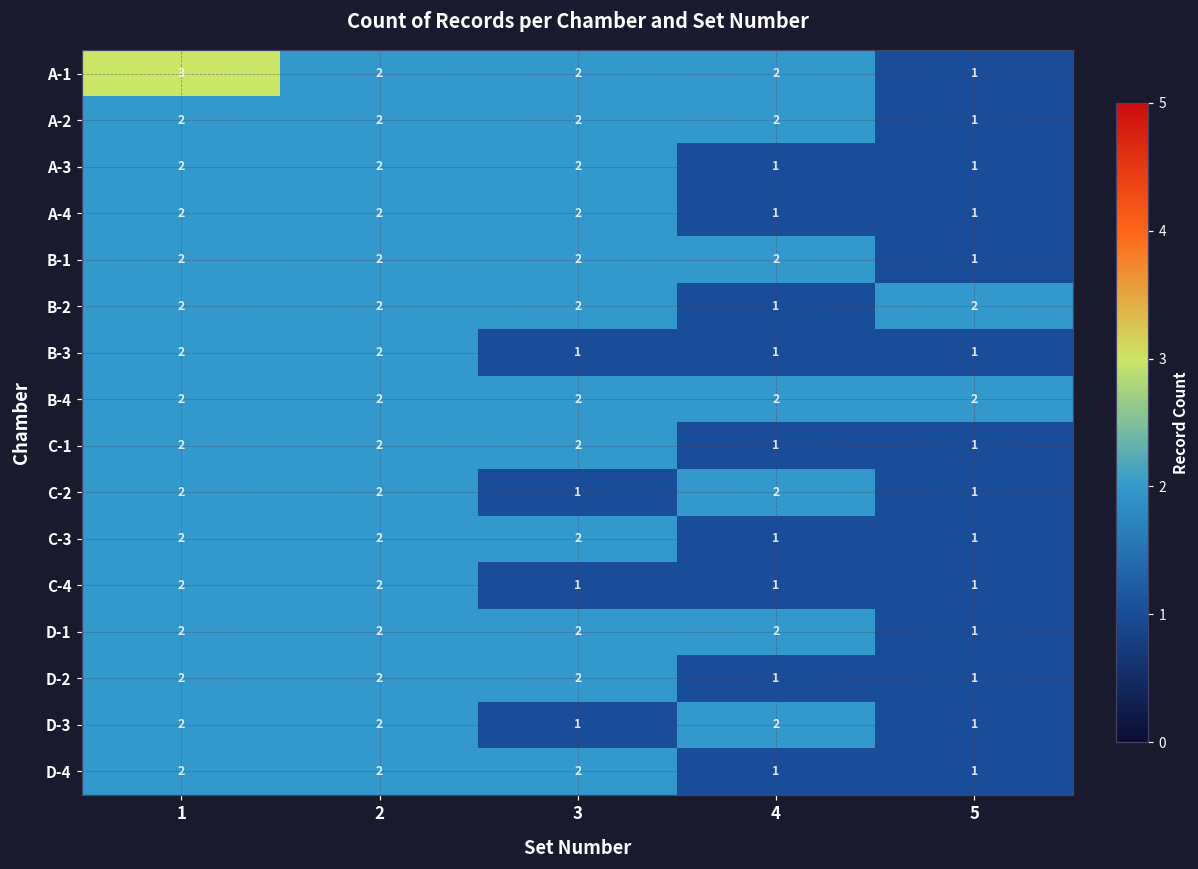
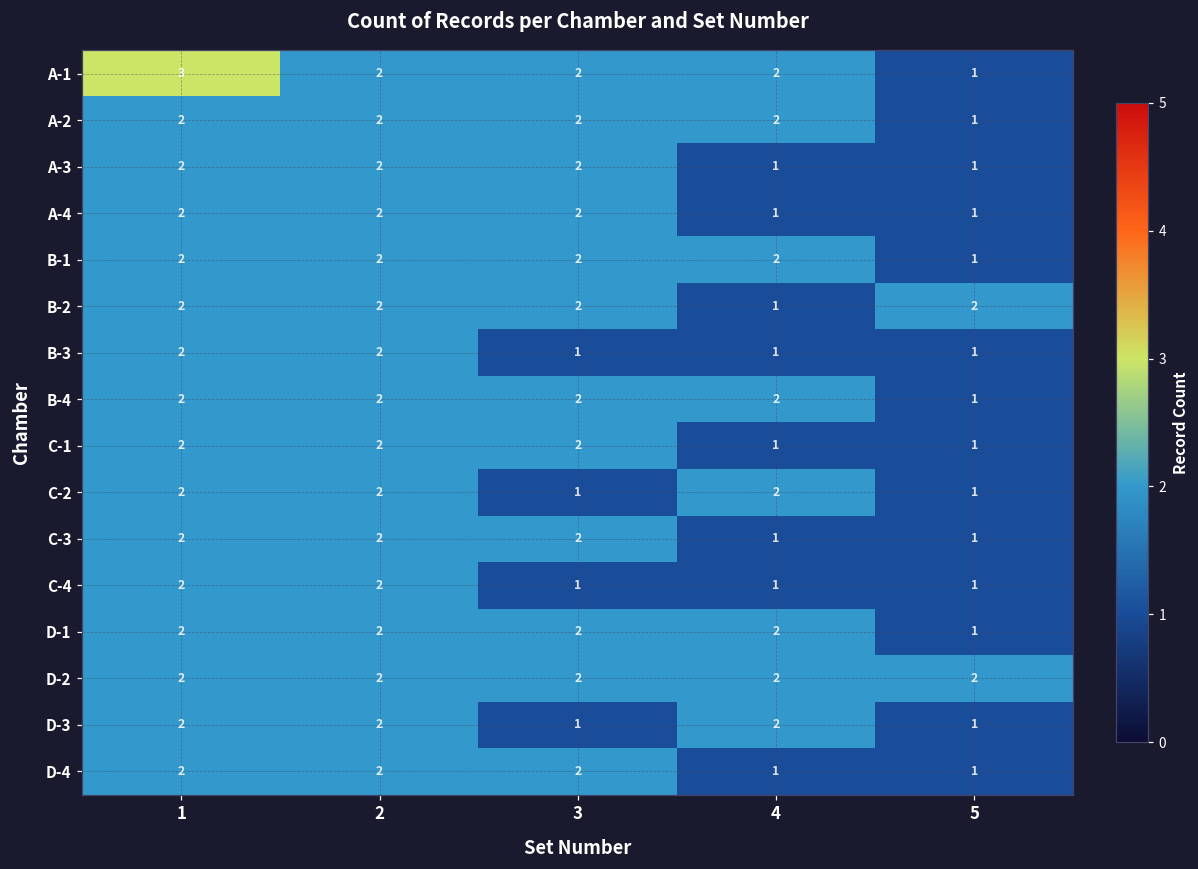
B-4, 5: 2 -> 1
D-2, 4: 1 -> 2
D-2, 5: 1 -> 2
